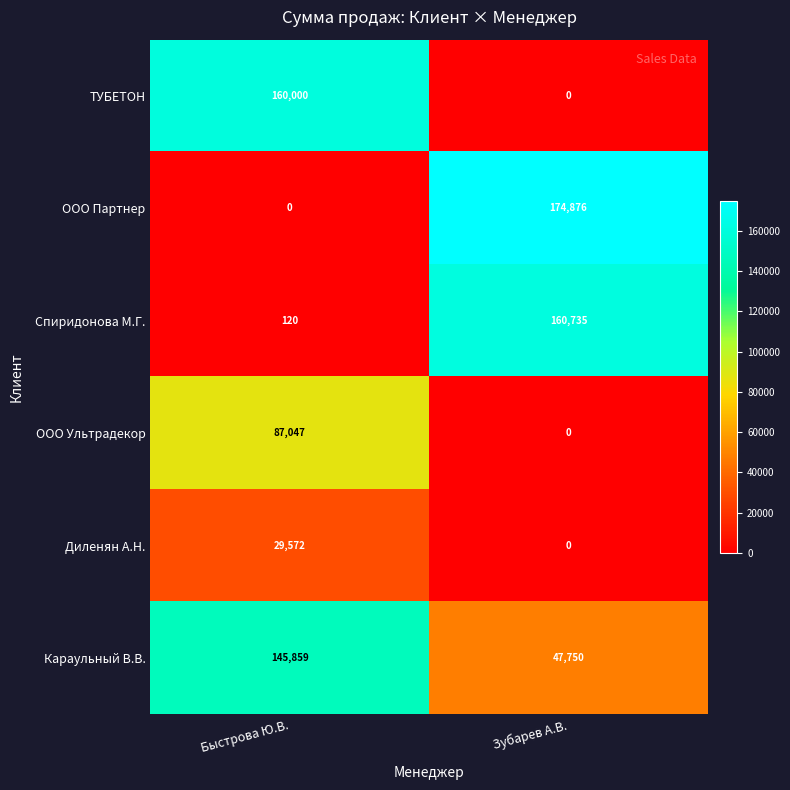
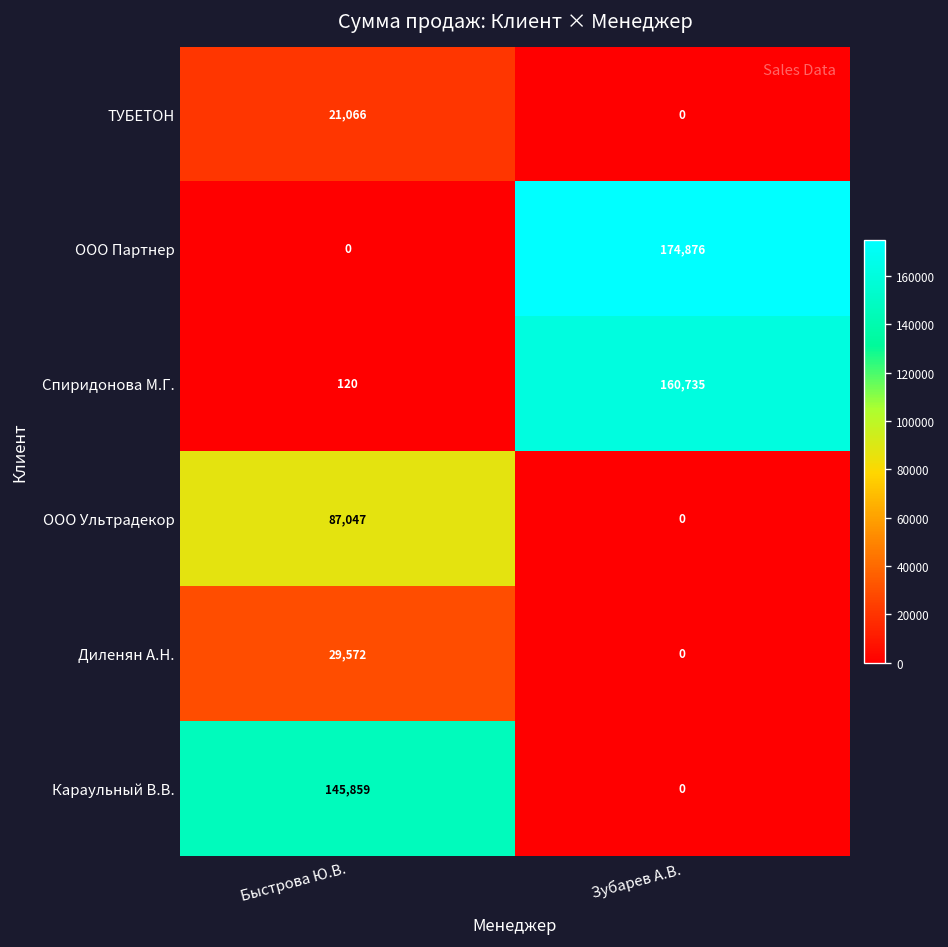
ТУБЕТОН, Быстрова Ю.В.: 160,000 -> 21,066
Караульный В.В., Зубарев А.В.: 47,750 -> 0
